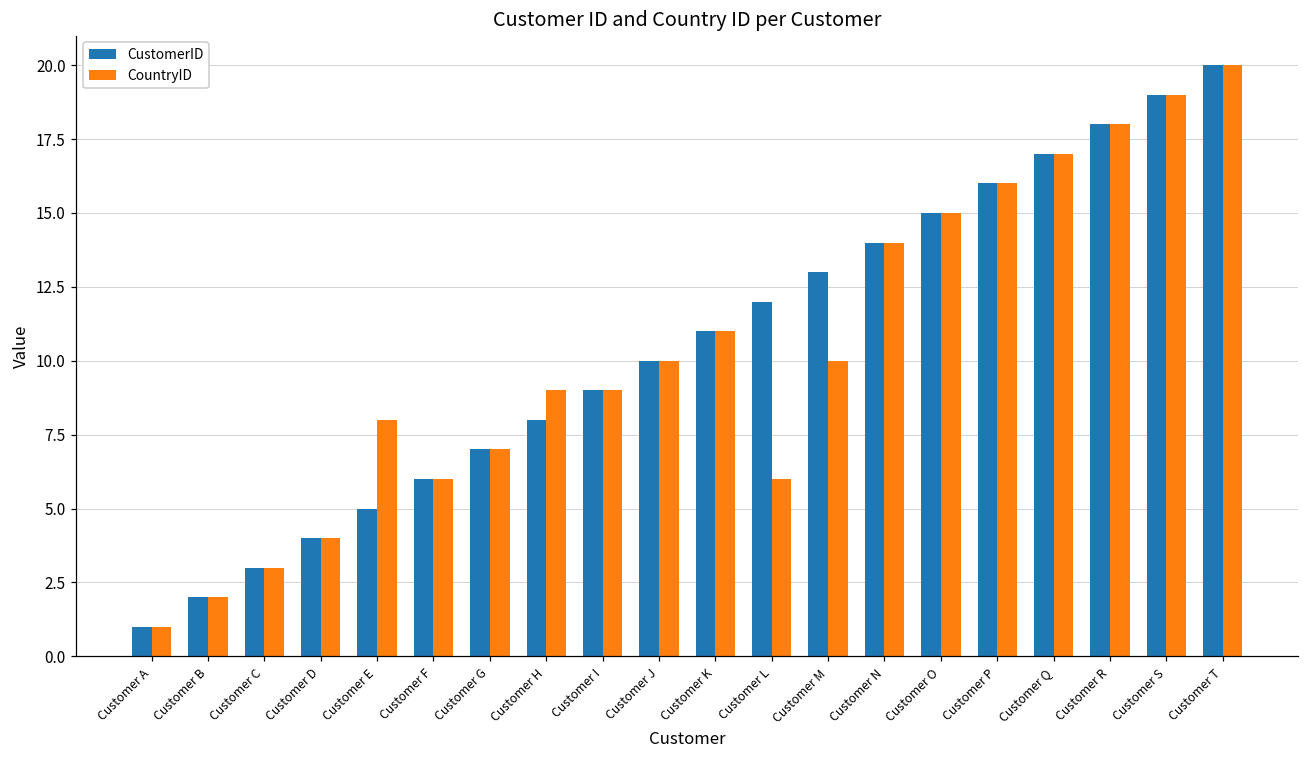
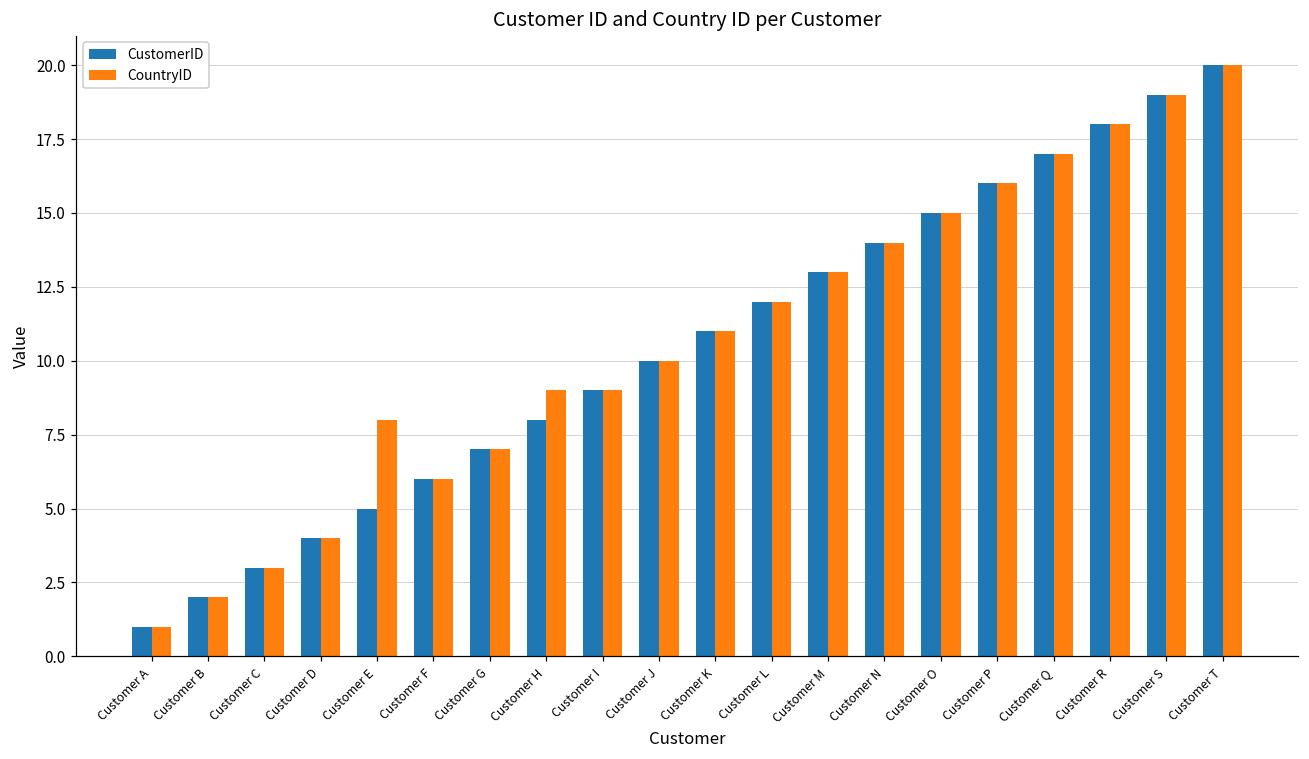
CountryID, Customer L: 6 -> 12
CountryID, Customer M: 10 -> 13
